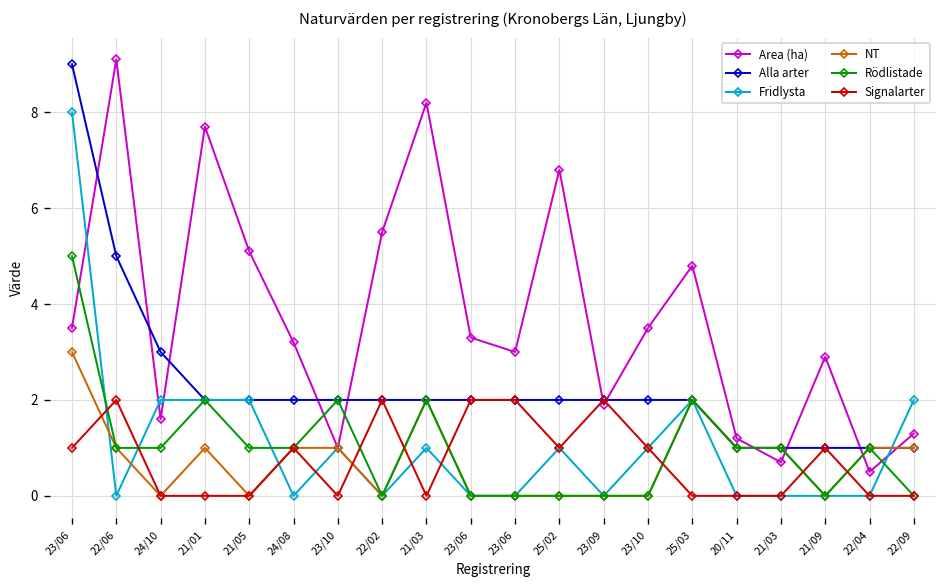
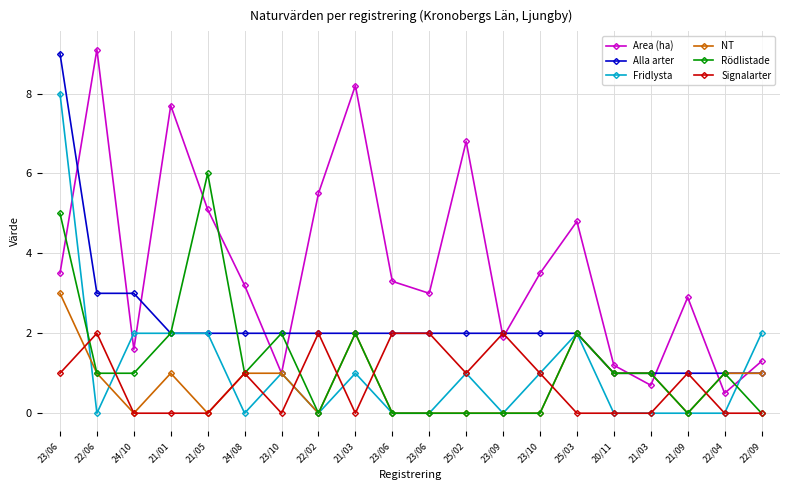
Alla arter, 22/06: 5 -> 3
Rödlistade, 21/05: 1 -> 6
